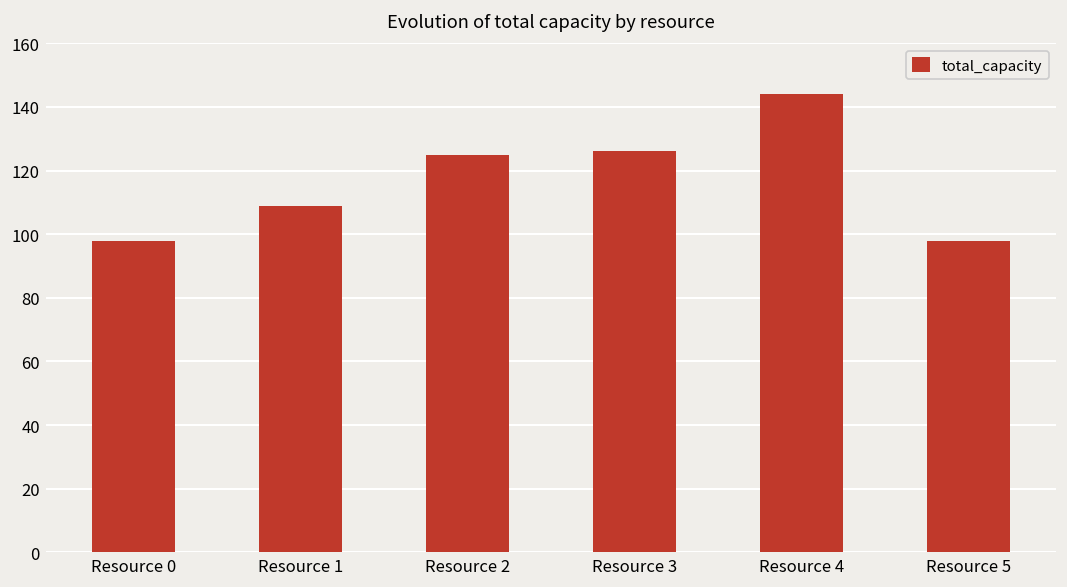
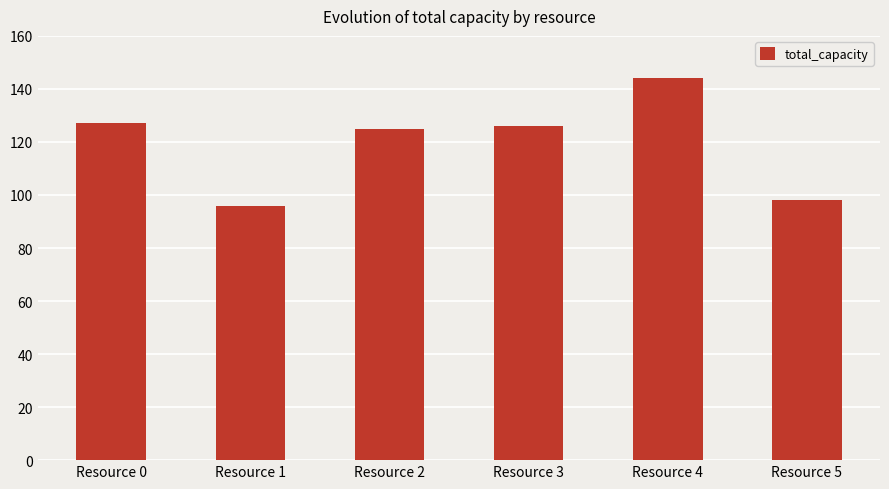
Resource 0: 98 -> 127
Resource 1: 109 -> 96
